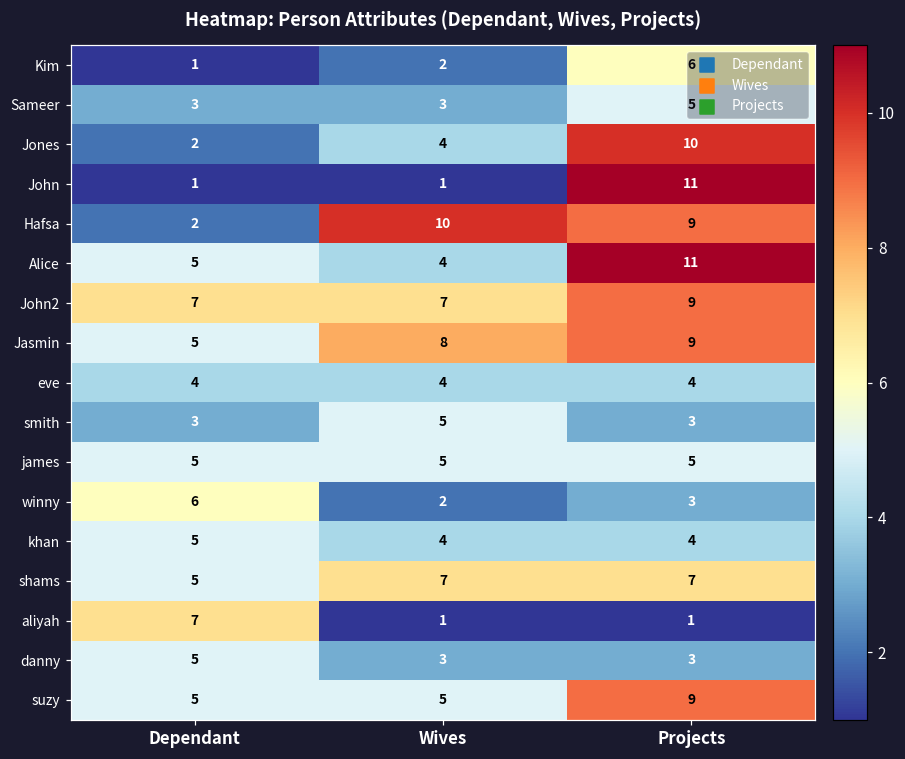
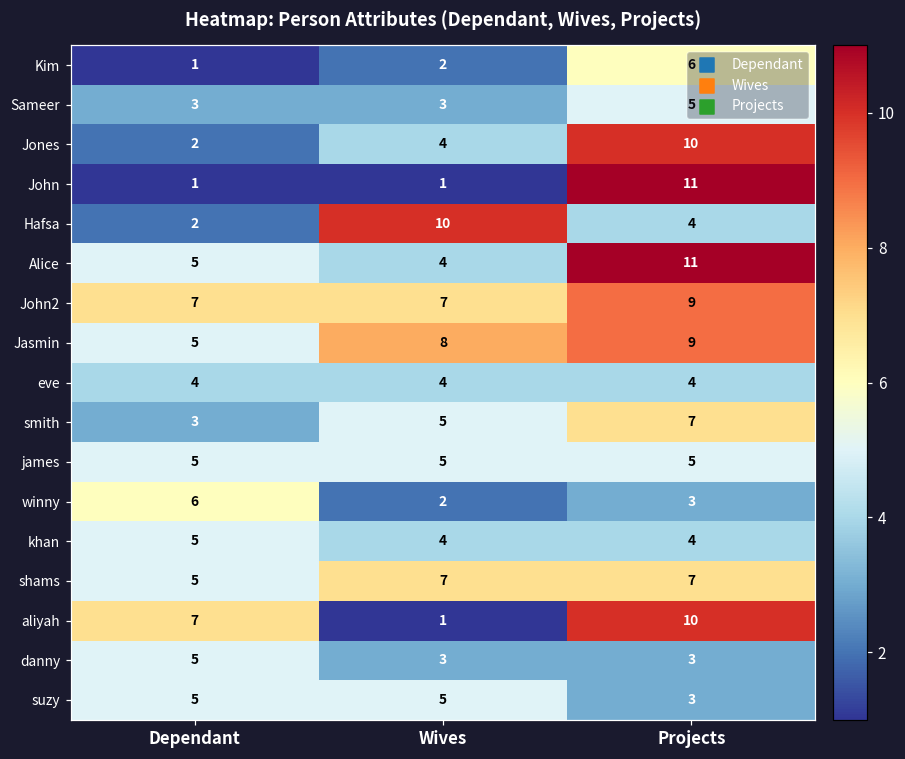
Hafsa, Projects: 9 -> 4
smith, Projects: 3 -> 7
aliyah, Projects: 1 -> 10
suzy, Projects: 9 -> 3
